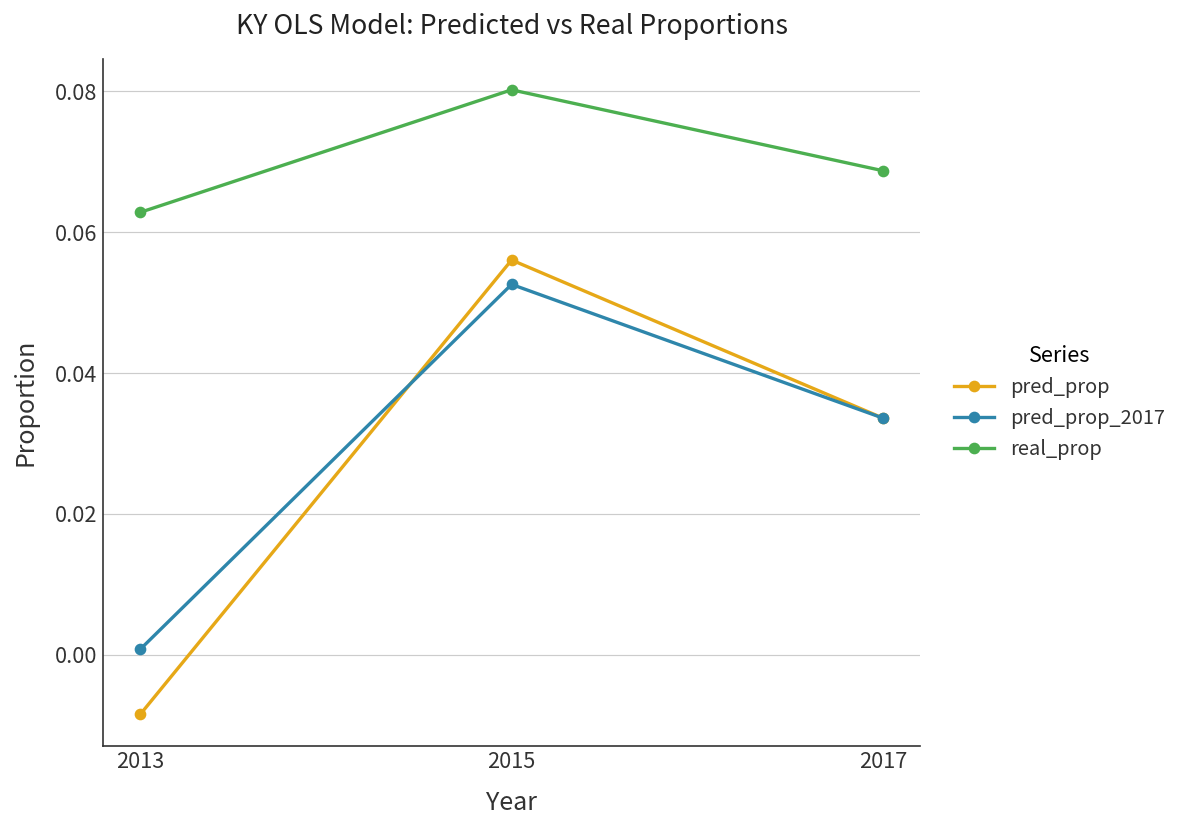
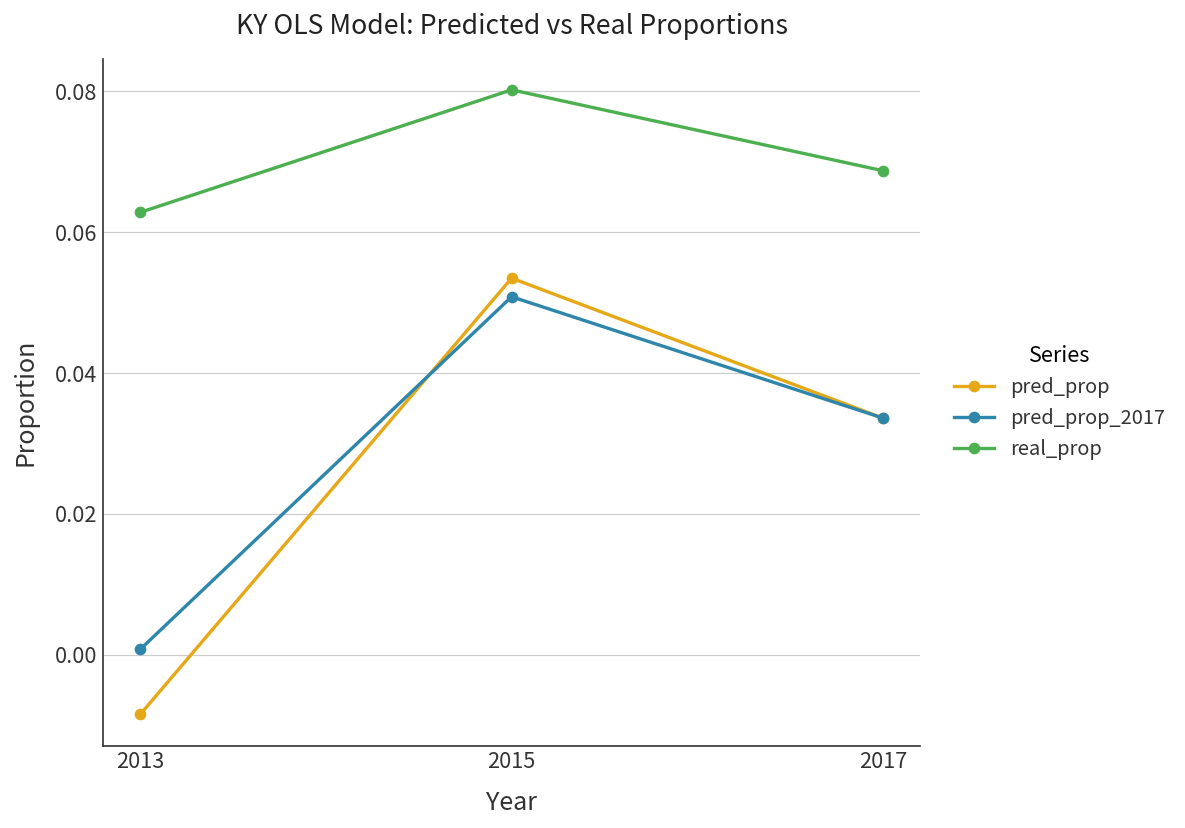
pred_prop, 2015: 0.056 -> 0.053
pred_prop_2017, 2015: 0.053 -> 0.051
